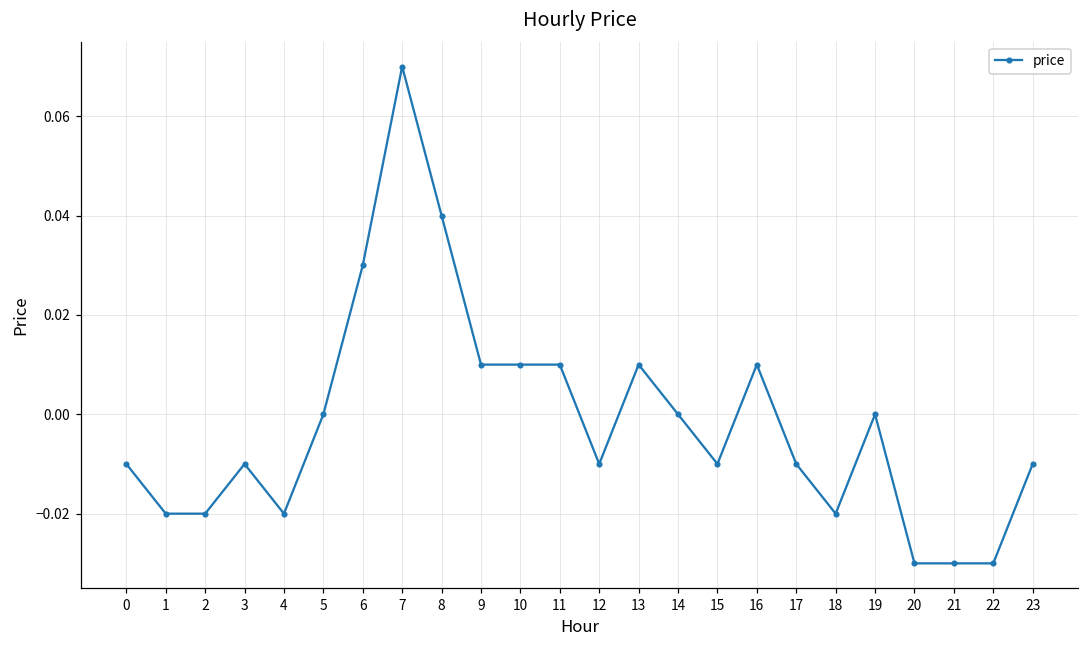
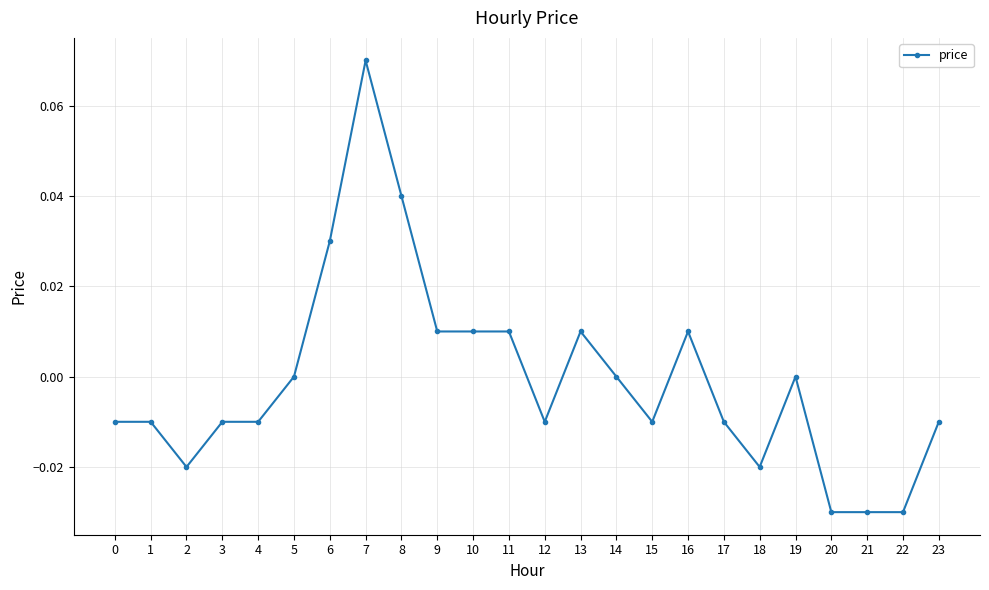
1: -0.02 -> -0.01
4: -0.02 -> -0.01
